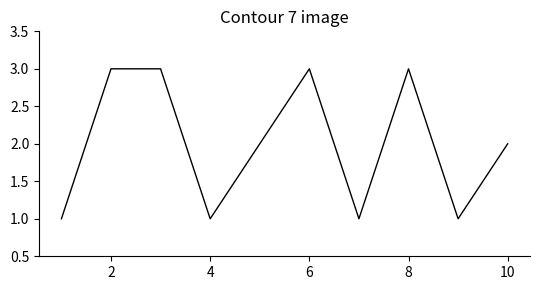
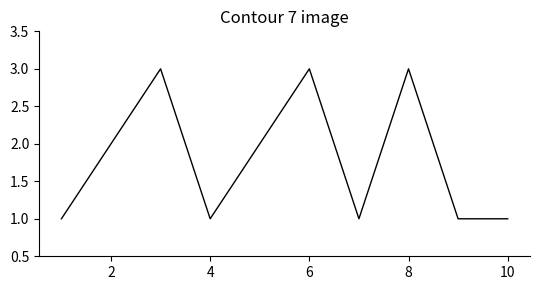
2: 3 -> 2
10: 2 -> 1
